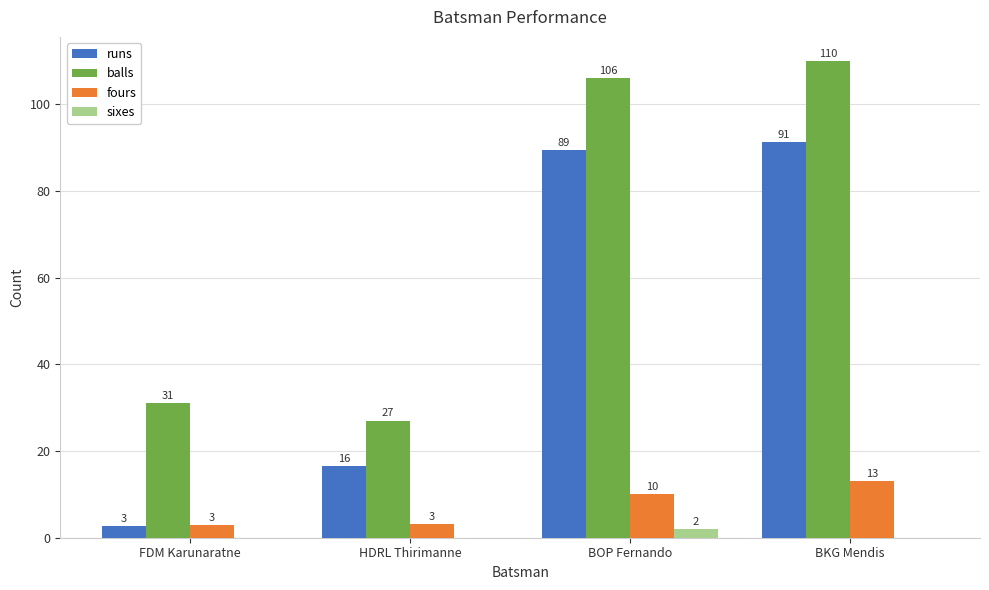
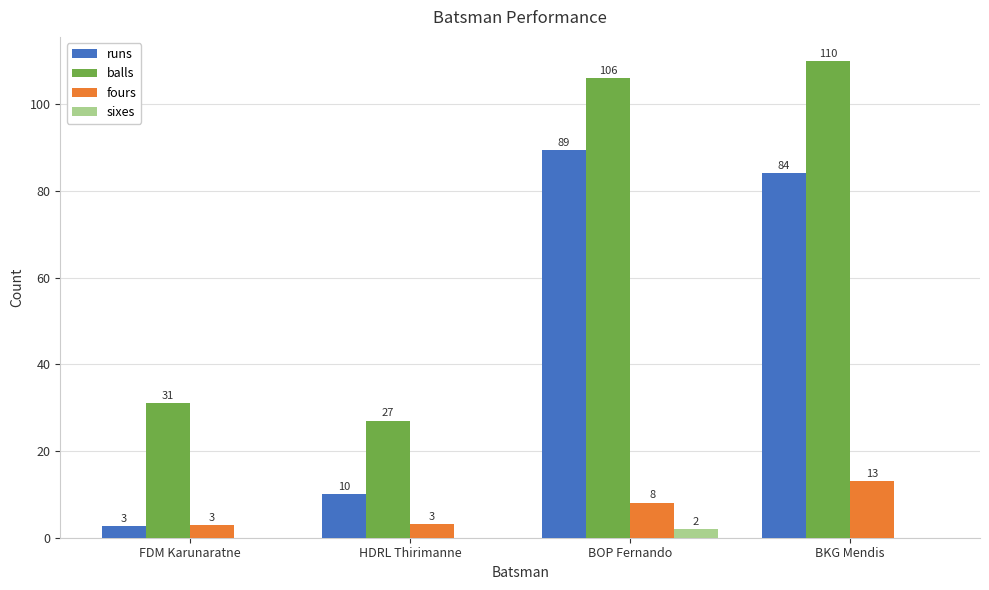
runs, HDRL Thirimanne: 16 -> 10
fours, BOP Fernando: 10 -> 8
runs, BKG Mendis: 91 -> 84
